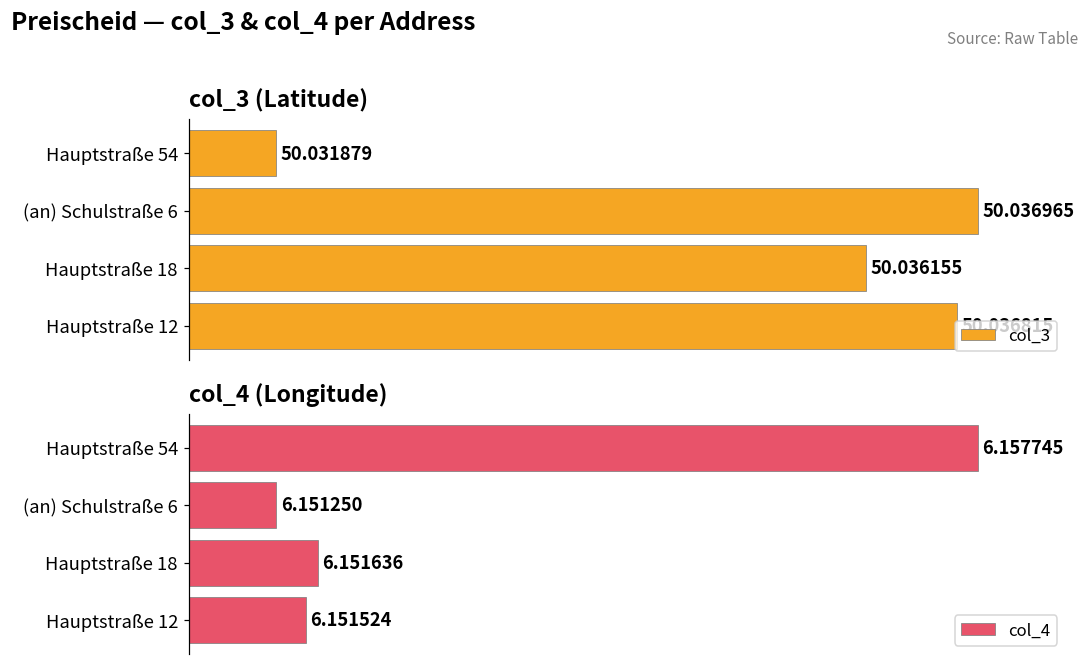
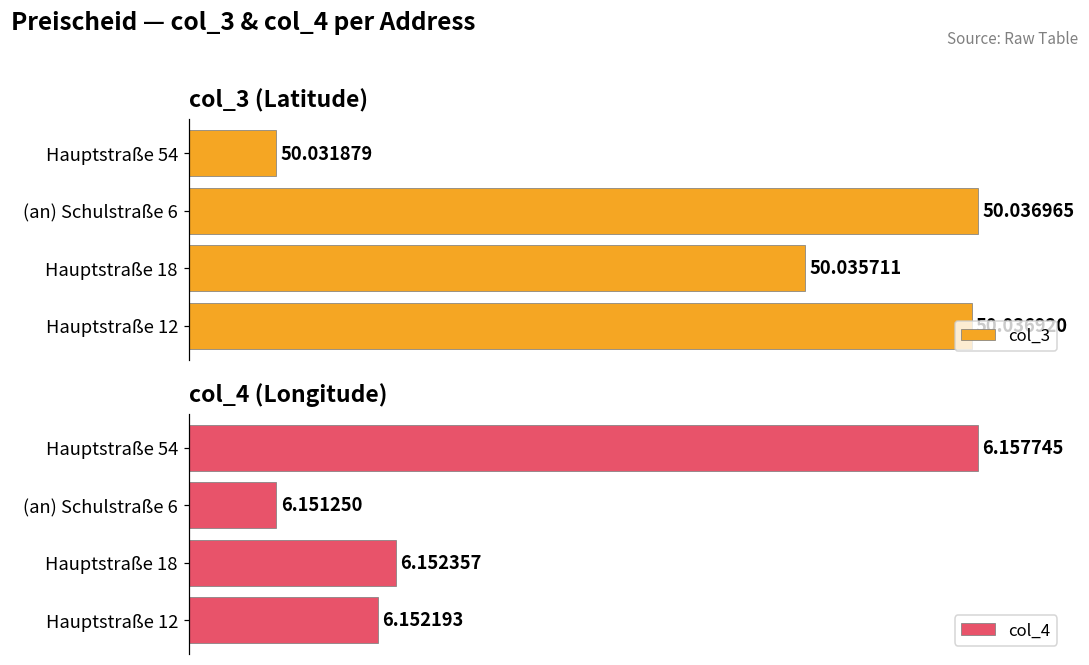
col_3 (Latitude), Hauptstraße 18: 50.036155 -> 50.035711
col_3 (Latitude), Hauptstraße 12: 50.036815 -> 50.036920
col_4 (Longitude), Hauptstraße 18: 6.151636 -> 6.152357
col_4 (Longitude), Hauptstraße 12: 6.151524 -> 6.152193
